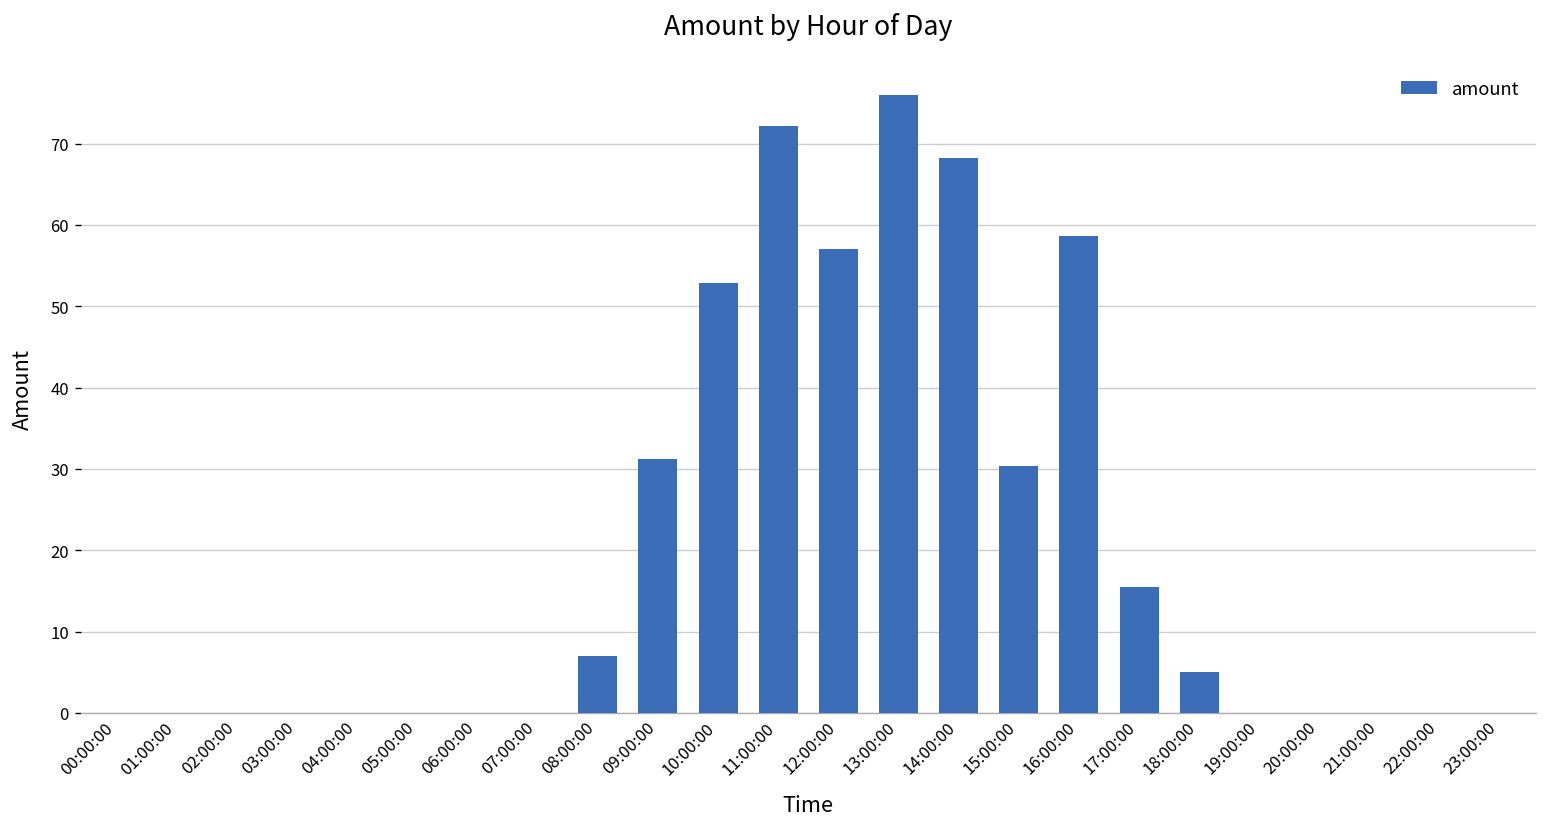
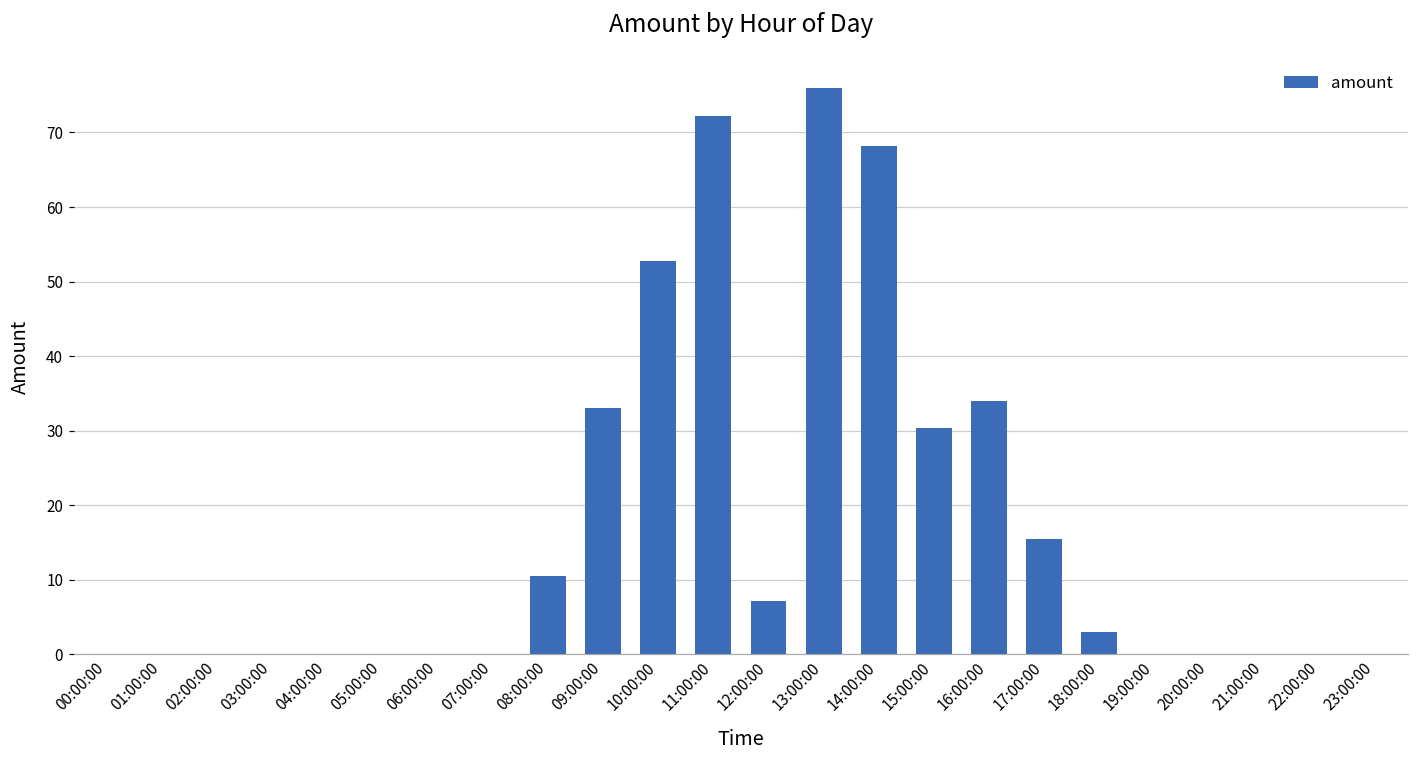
08:00:00: 7 -> 11
09:00:00: 31 -> 33
12:00:00: 57 -> 7
16:00:00: 59 -> 34
18:00:00: 5 -> 3
